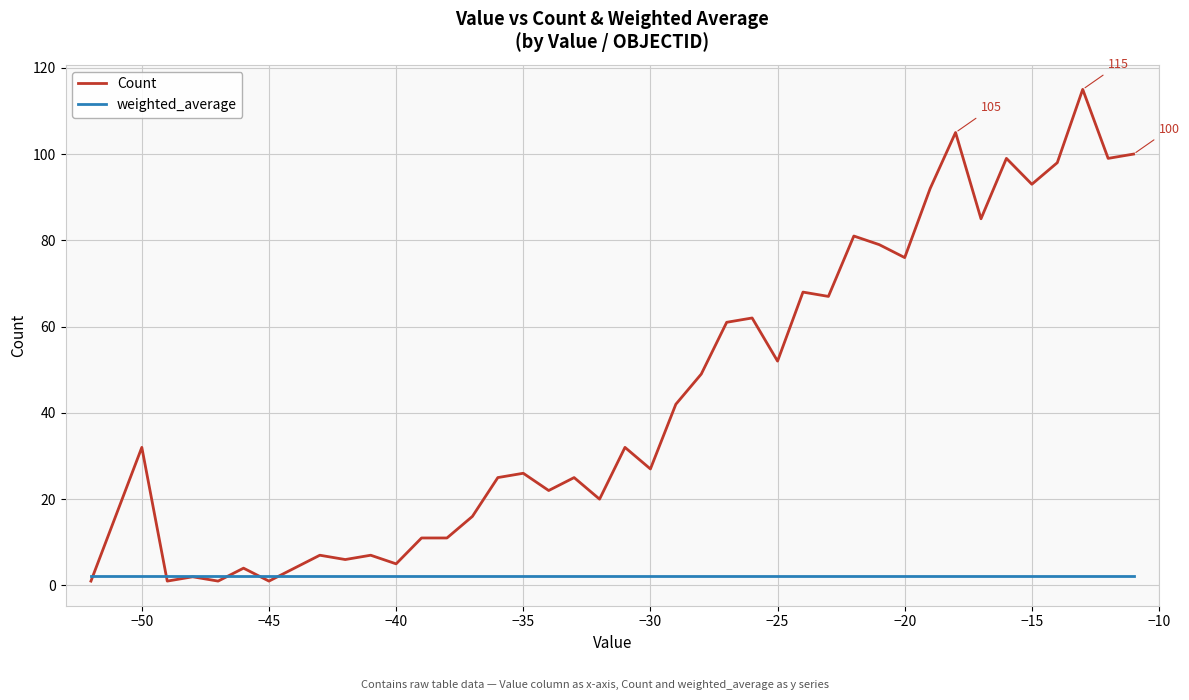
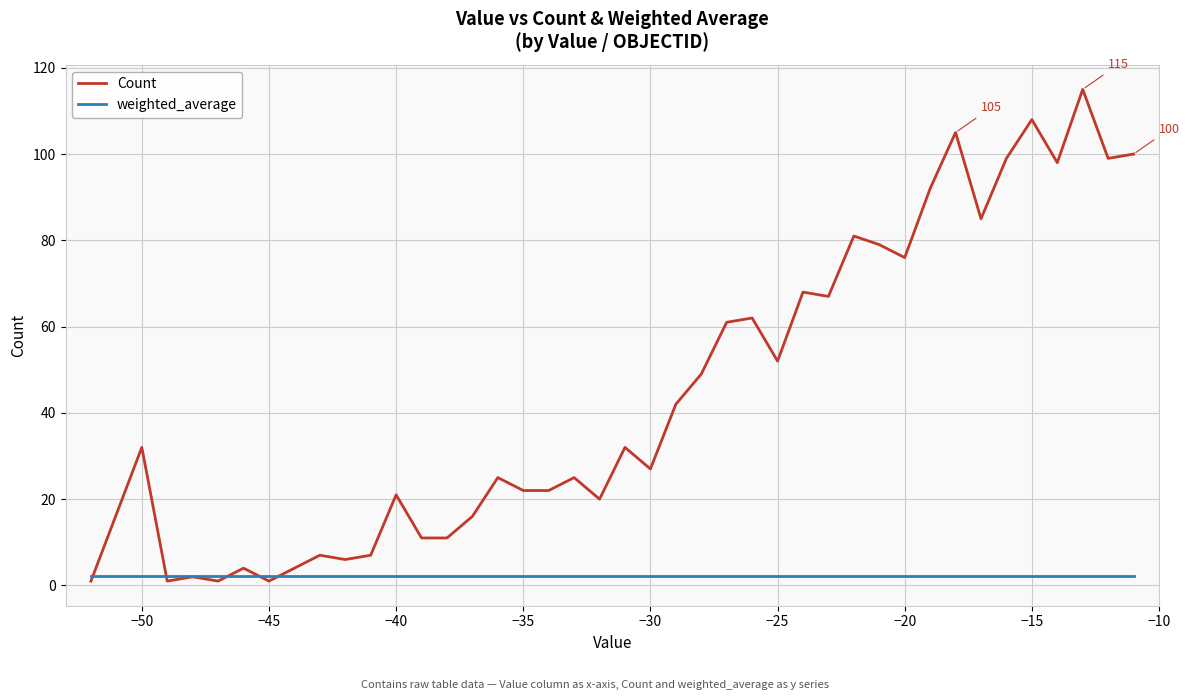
Count, −40: 5 -> 21
Count, −35: 26 -> 22
Count, −15: 93 -> 108
